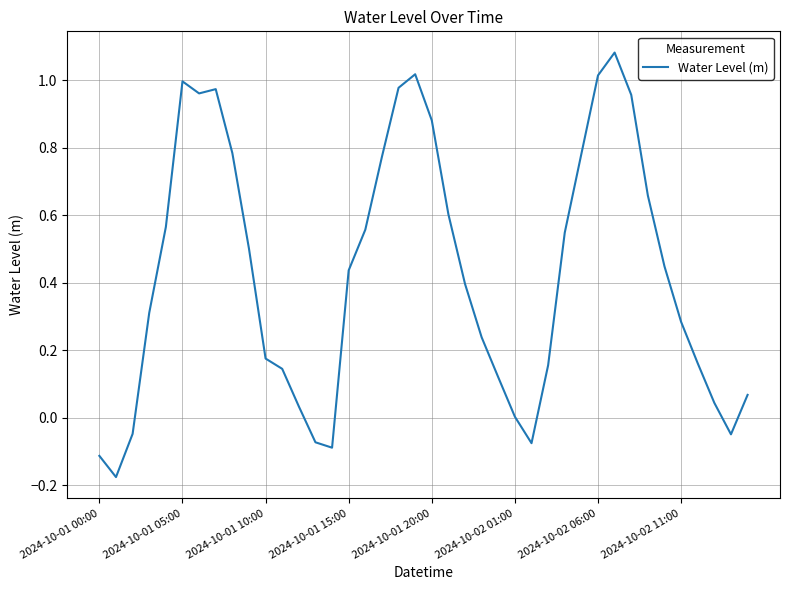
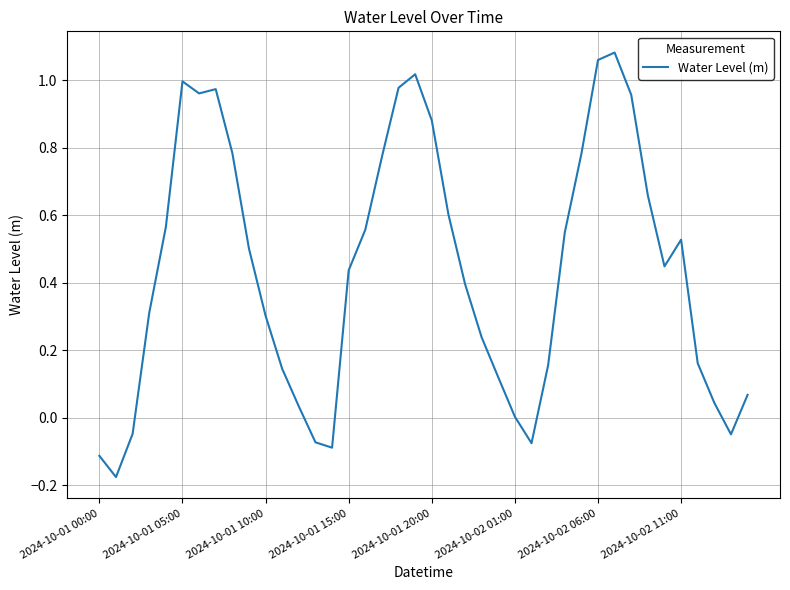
2024-10-01 10:00: 0.18 -> 0.30
2024-10-02 06:00: 1.01 -> 1.06
2024-10-02 11:00: 0.28 -> 0.53
